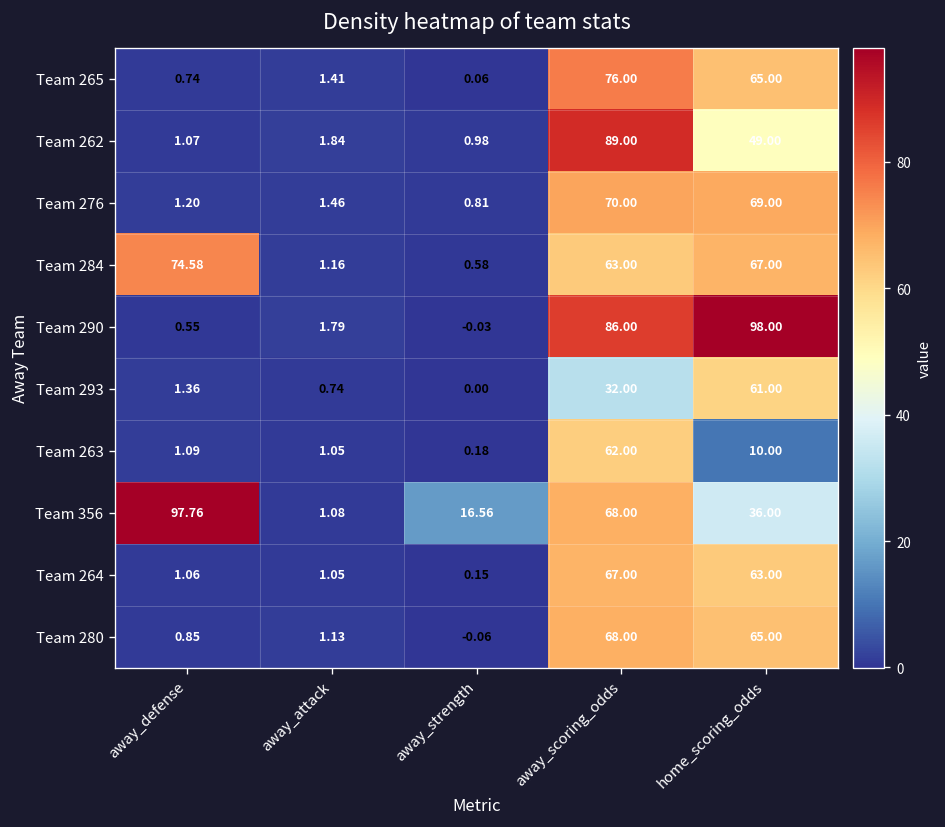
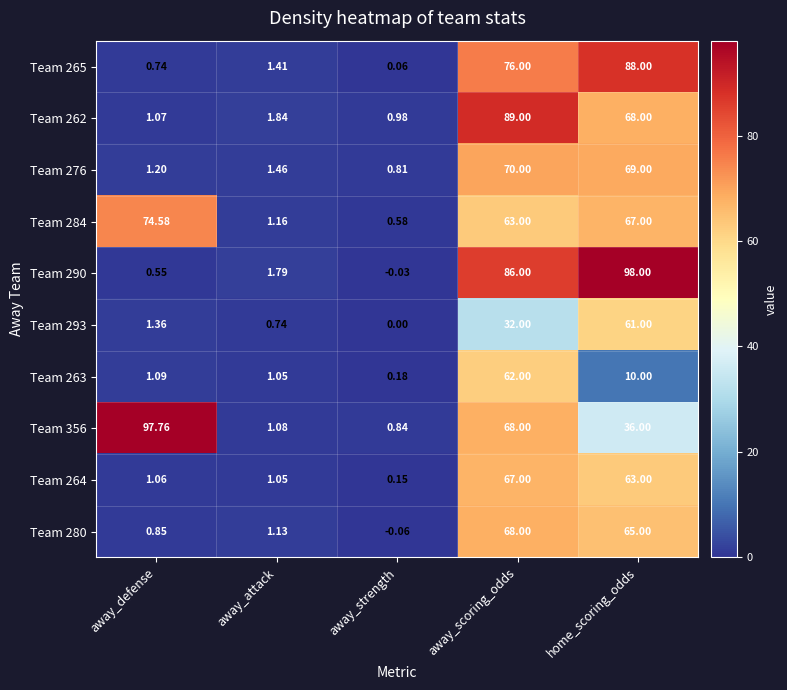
Team 265, home_scoring_odds: 65.00 -> 88.00
Team 262, home_scoring_odds: 49.00 -> 68.00
Team 356, away_strength: 16.56 -> 0.84
